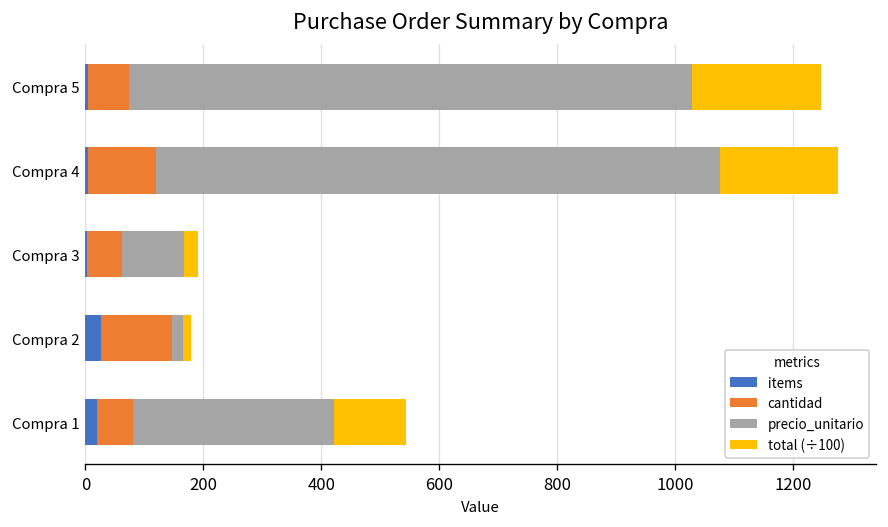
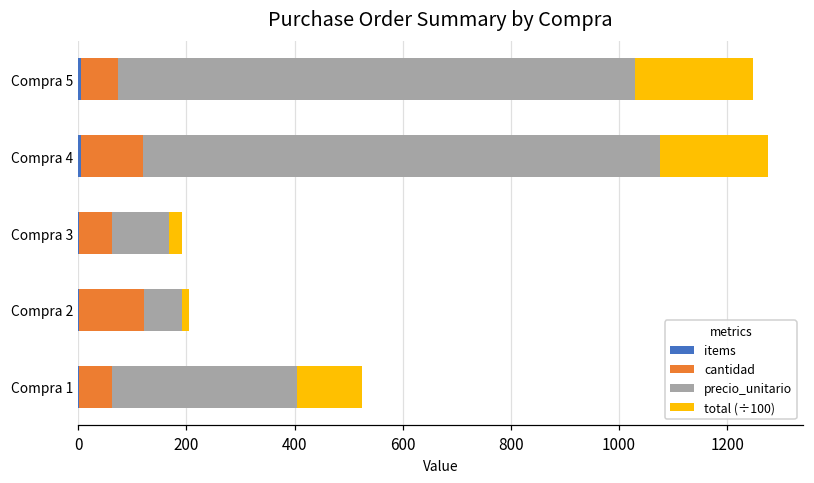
items, Compra 2: 30 -> 0
precio_unitario, Compra 2: 20 -> 70
items, Compra 1: 20 -> 0
